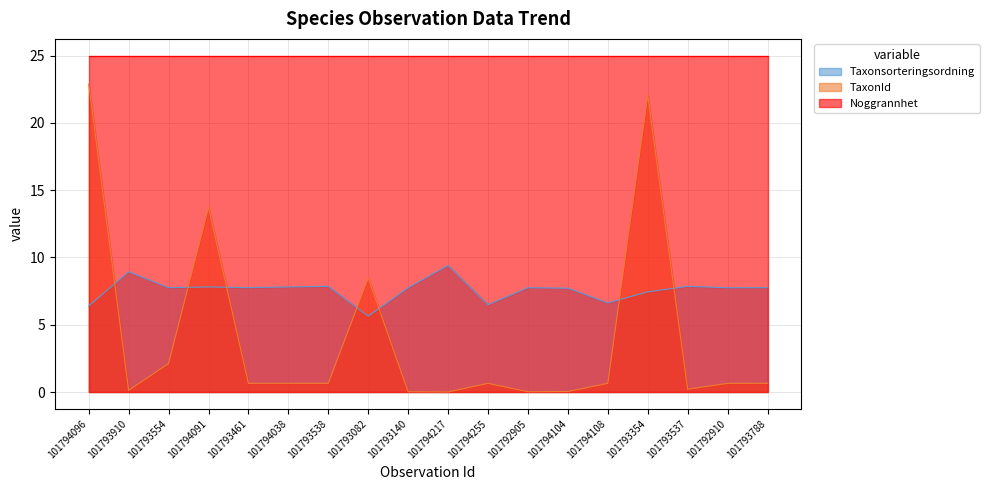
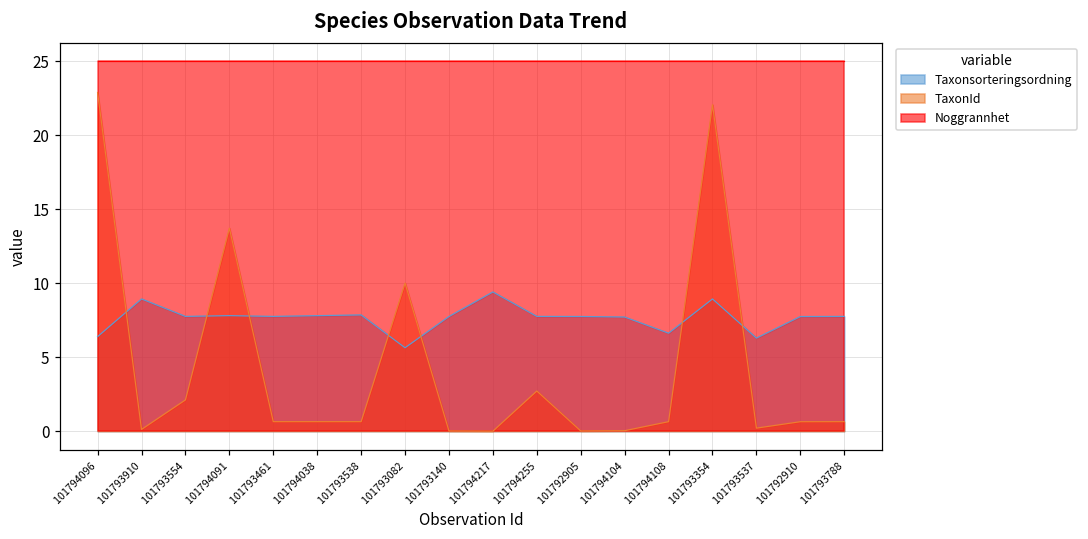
TaxonId, 101793082: 8.5 -> 10.0
Taxonsorteringsordning, 101794255: 6.5 -> 7.8
TaxonId, 101794255: 0.6 -> 2.7
Taxonsorteringsordning, 101793354: 7.4 -> 8.9
Taxonsorteringsordning, 101793537: 7.9 -> 6.3
